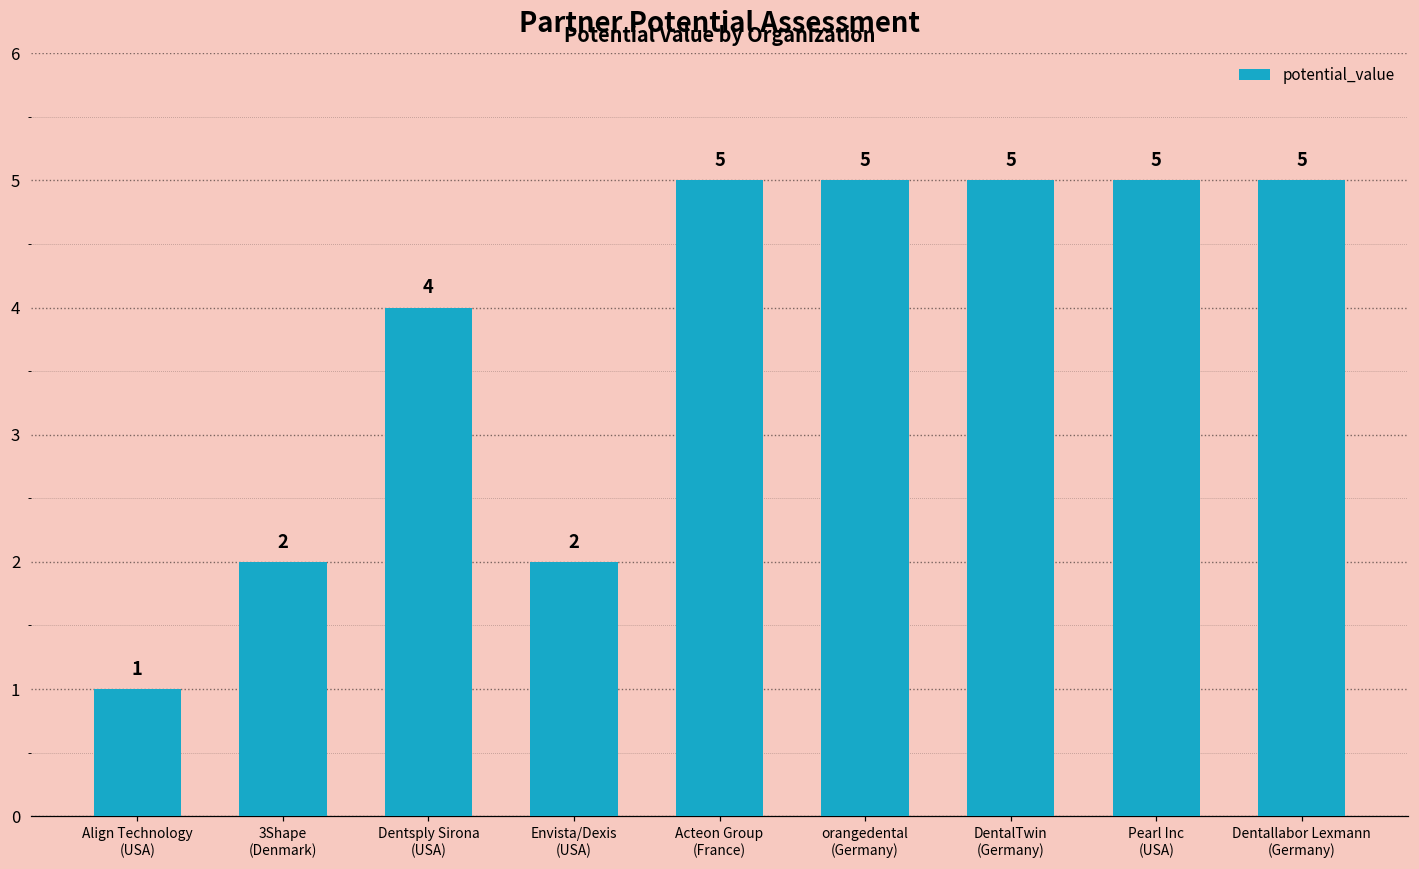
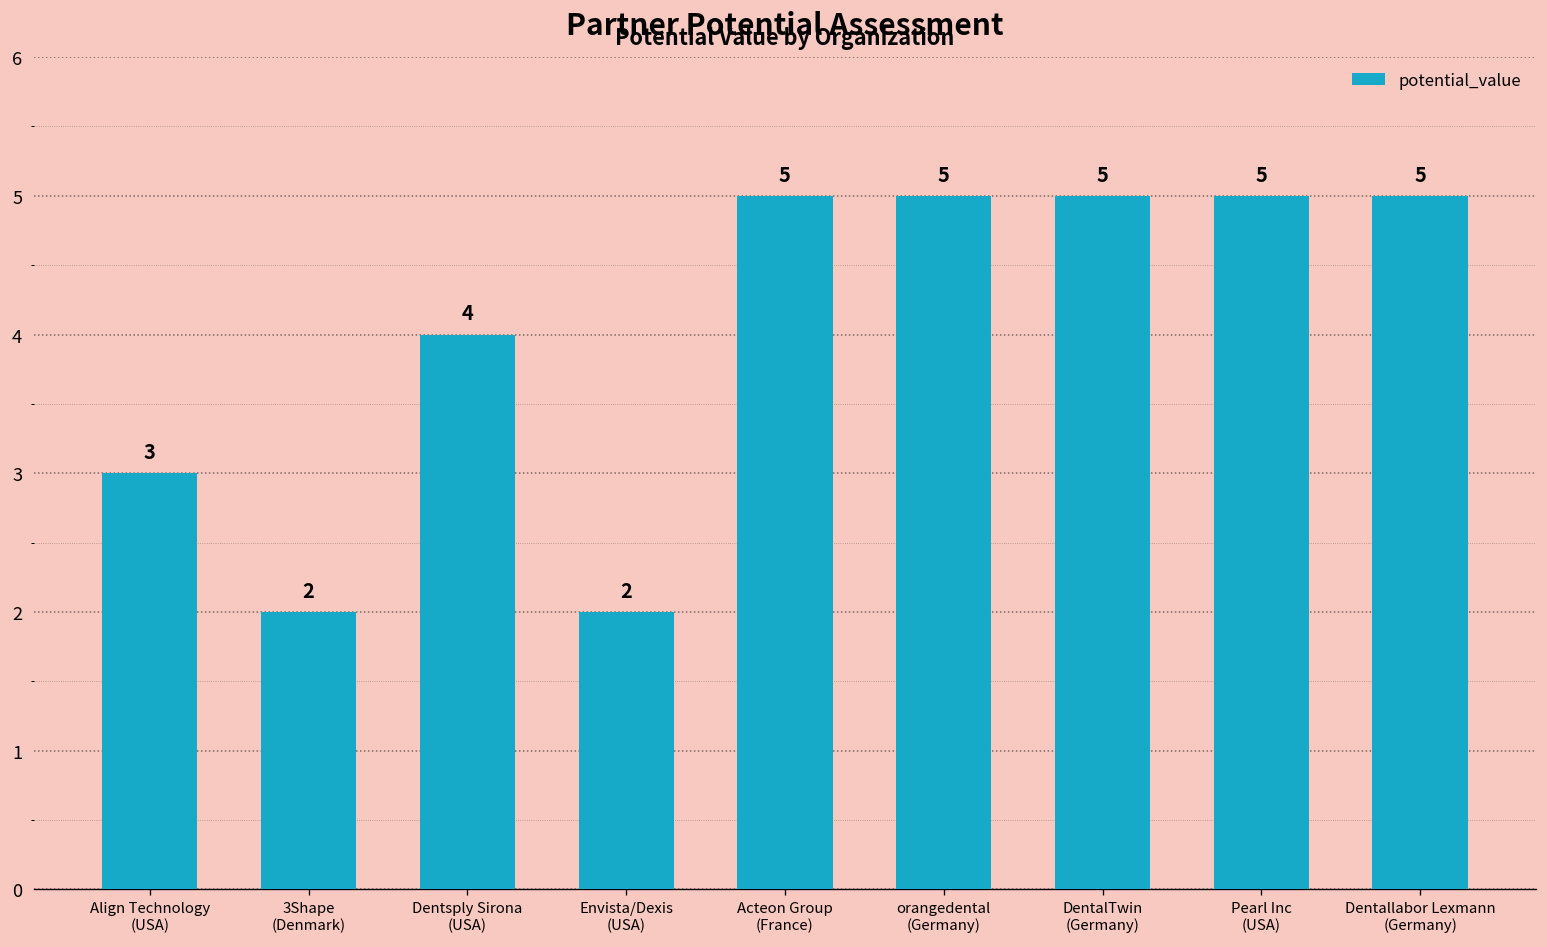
Align Technology (USA): 1 -> 3
